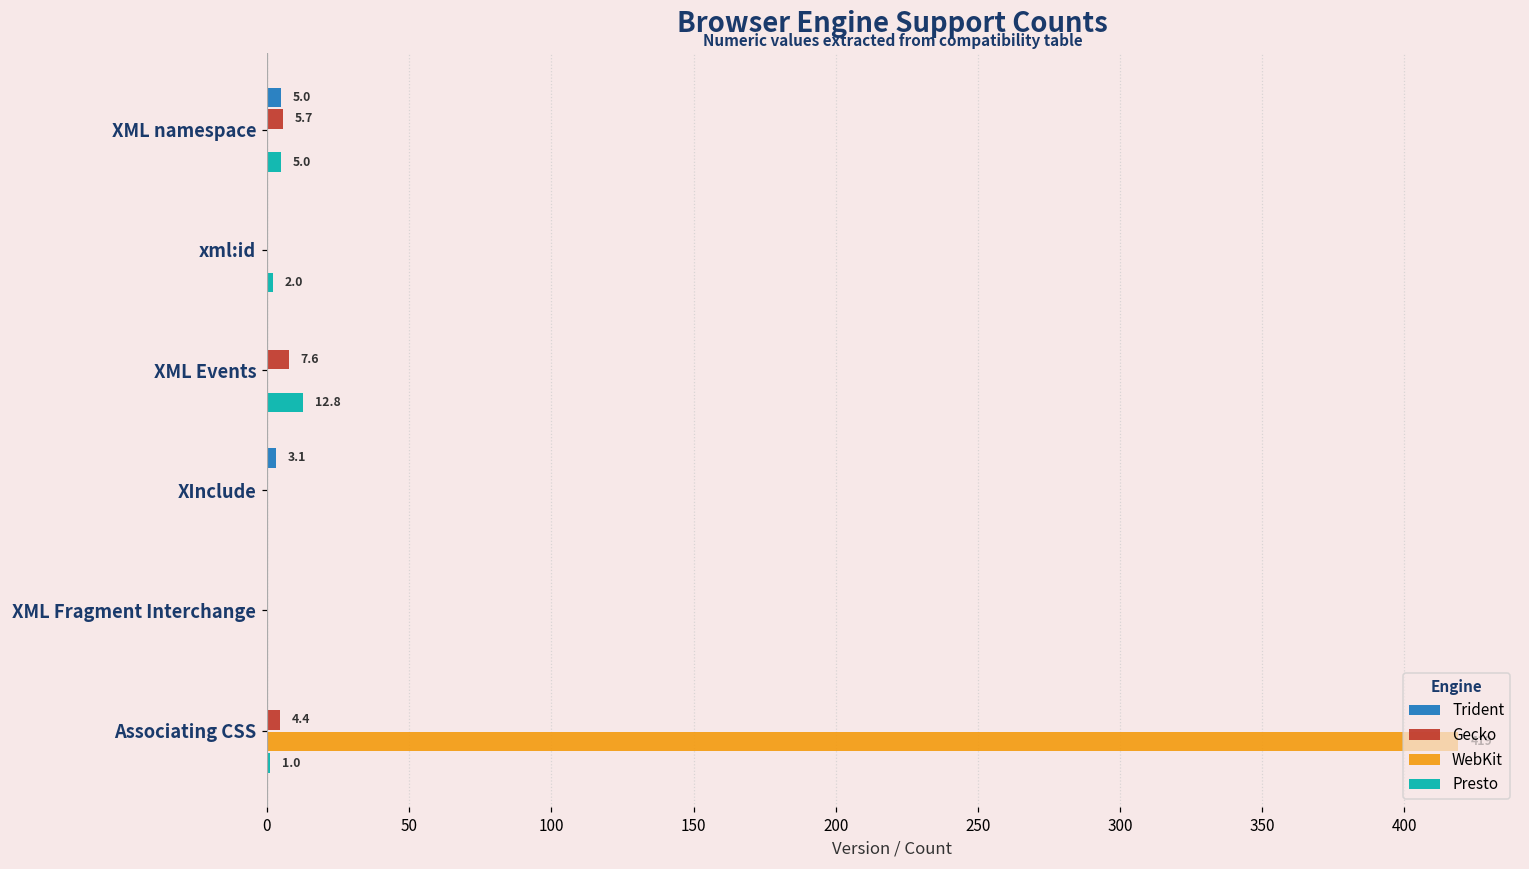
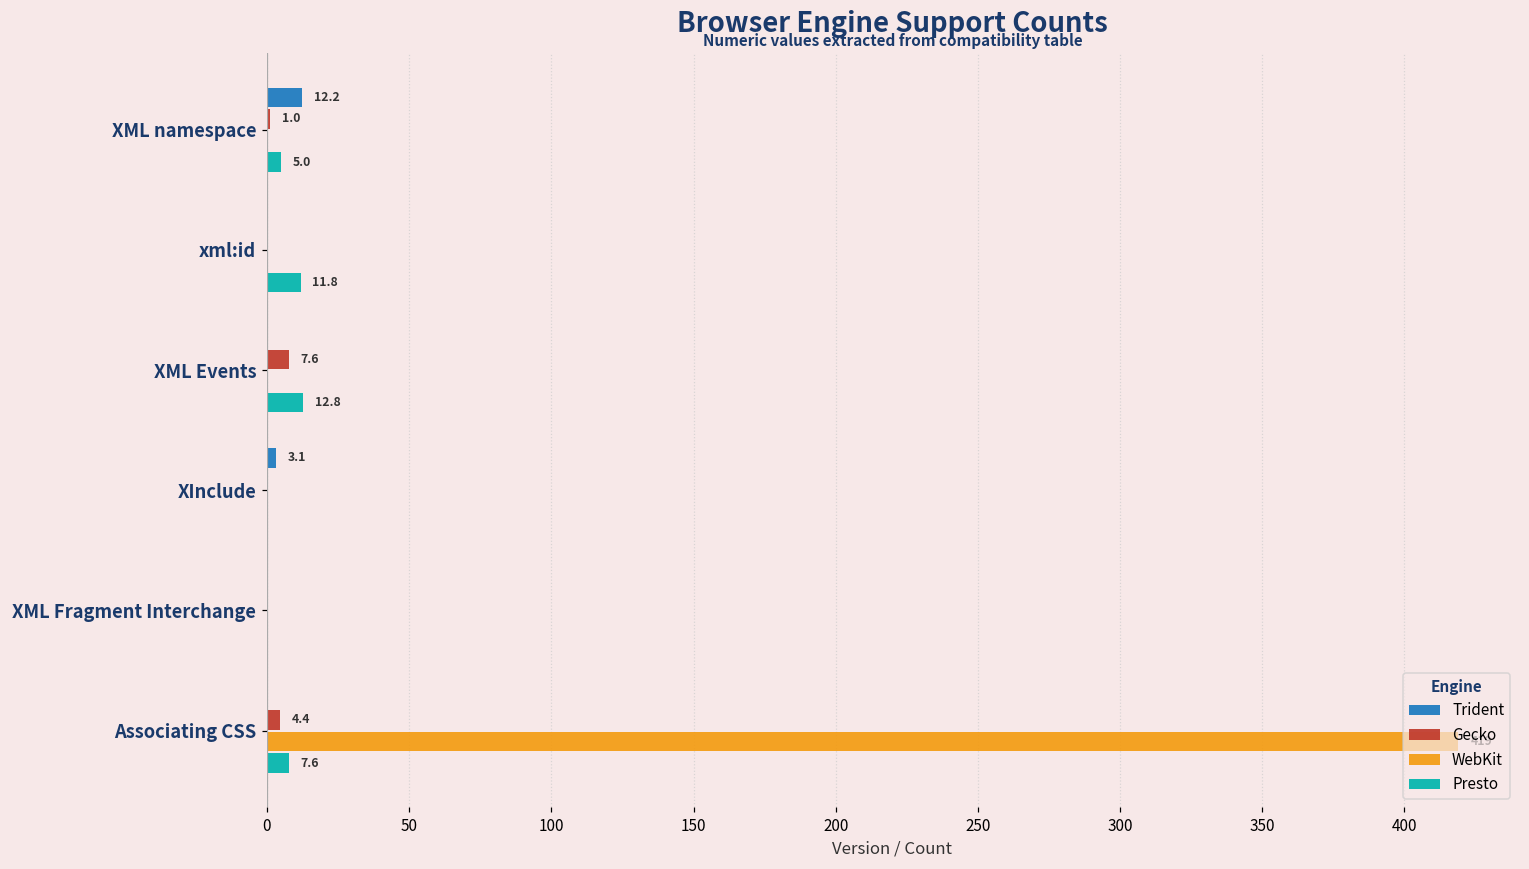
Trident, XML namespace: 5.0 -> 12.2
Gecko, XML namespace: 5.7 -> 1.0
Presto, xml:id: 2.0 -> 11.8
Presto, Associating CSS: 1.0 -> 7.6
